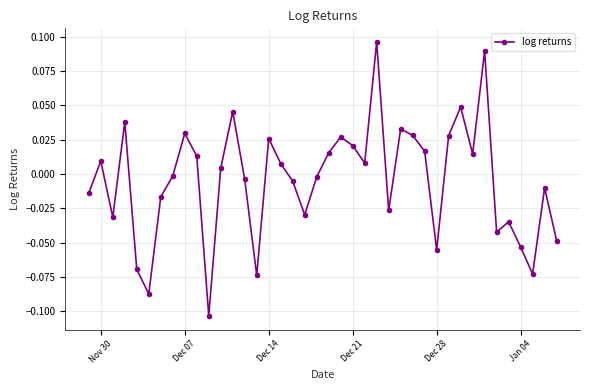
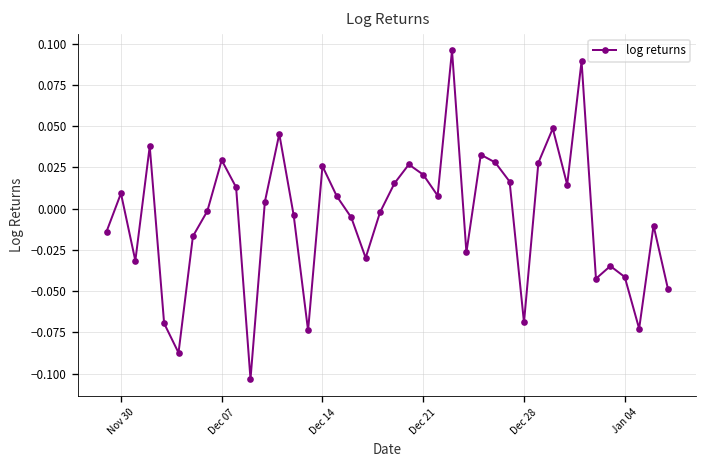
Dec 28: -0.055 -> -0.069
Jan 04: -0.053 -> -0.041
